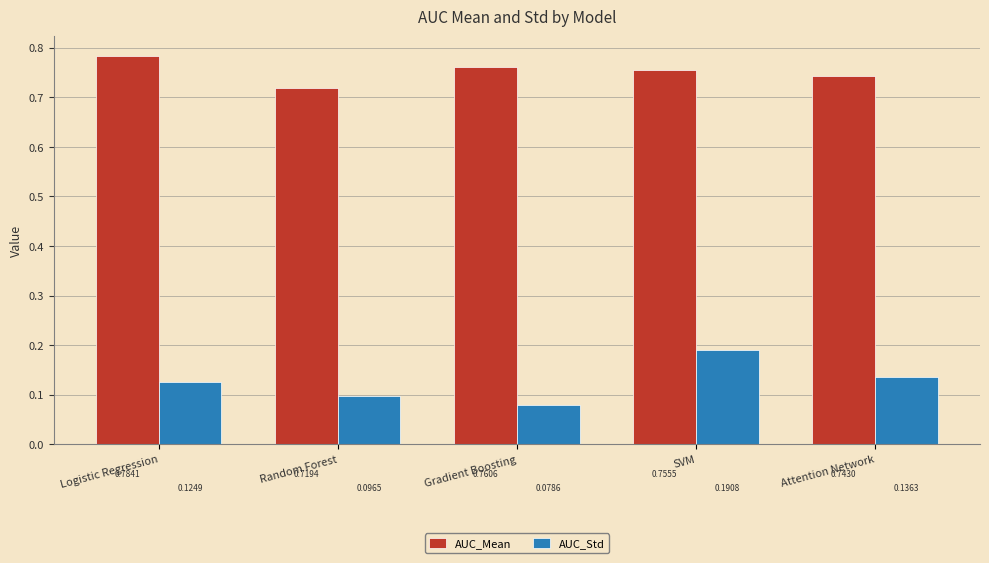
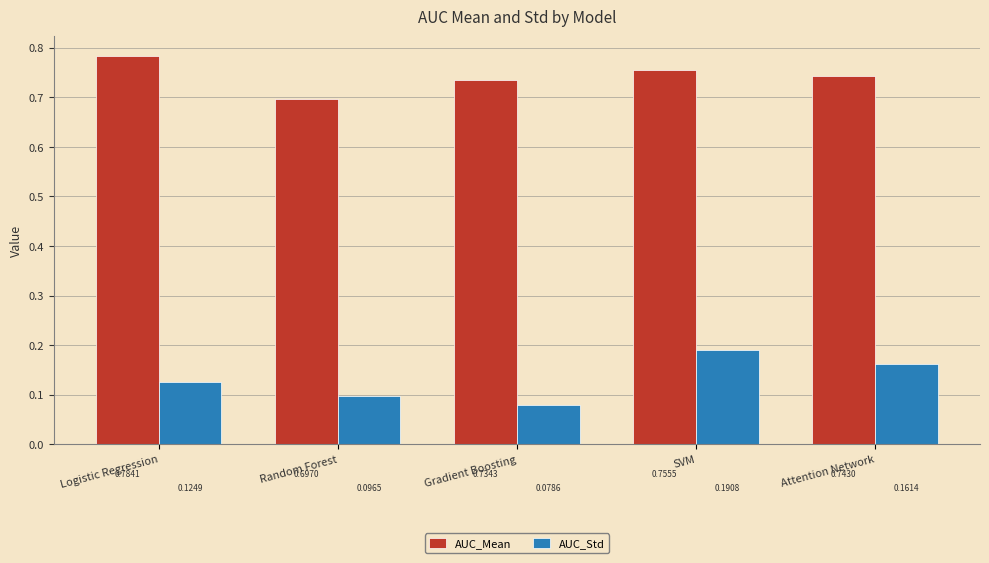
AUC_Mean, Random Forest: 0.7194 -> 0.6970
AUC_Mean, Gradient Boosting: 0.7606 -> 0.7343
AUC_Std, Attention Network: 0.1363 -> 0.1614
